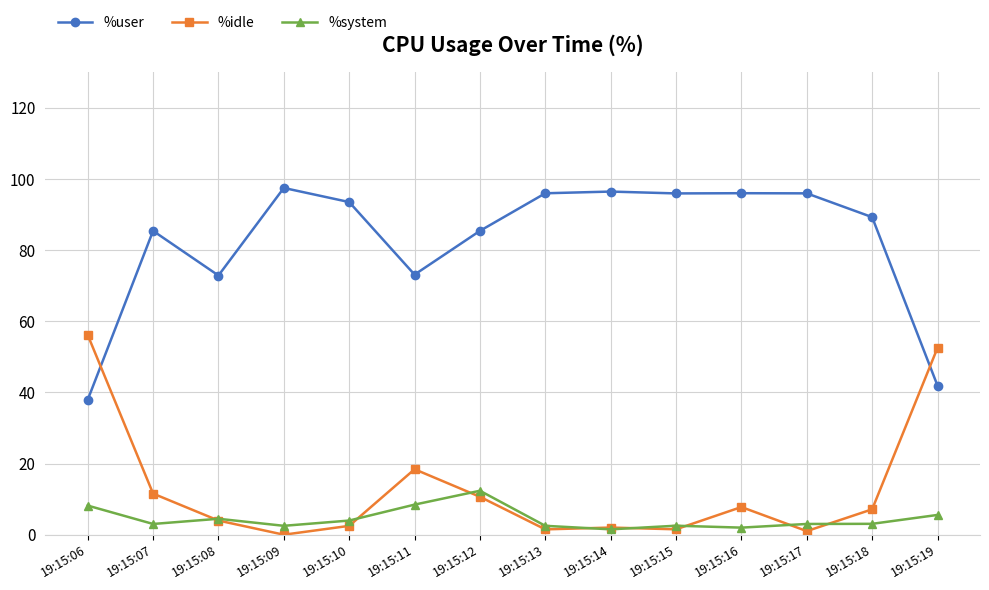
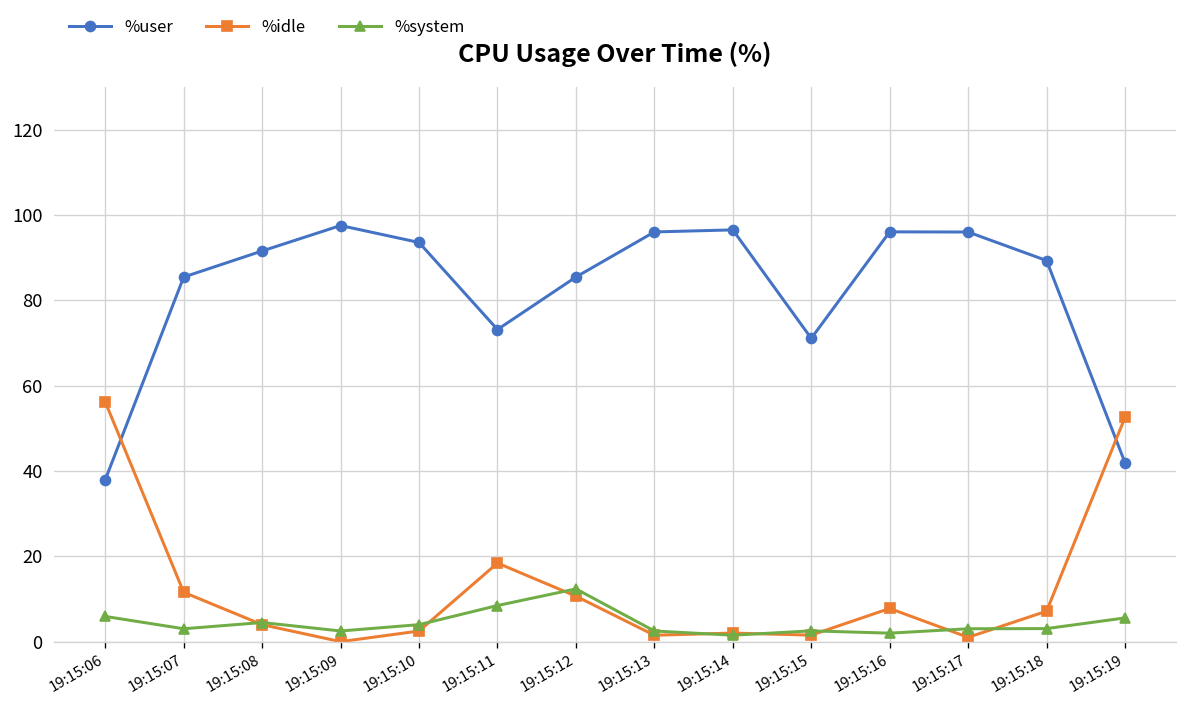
%system, 19:15:06: 8 -> 6
%user, 19:15:08: 73 -> 92
%user, 19:15:15: 96 -> 71
